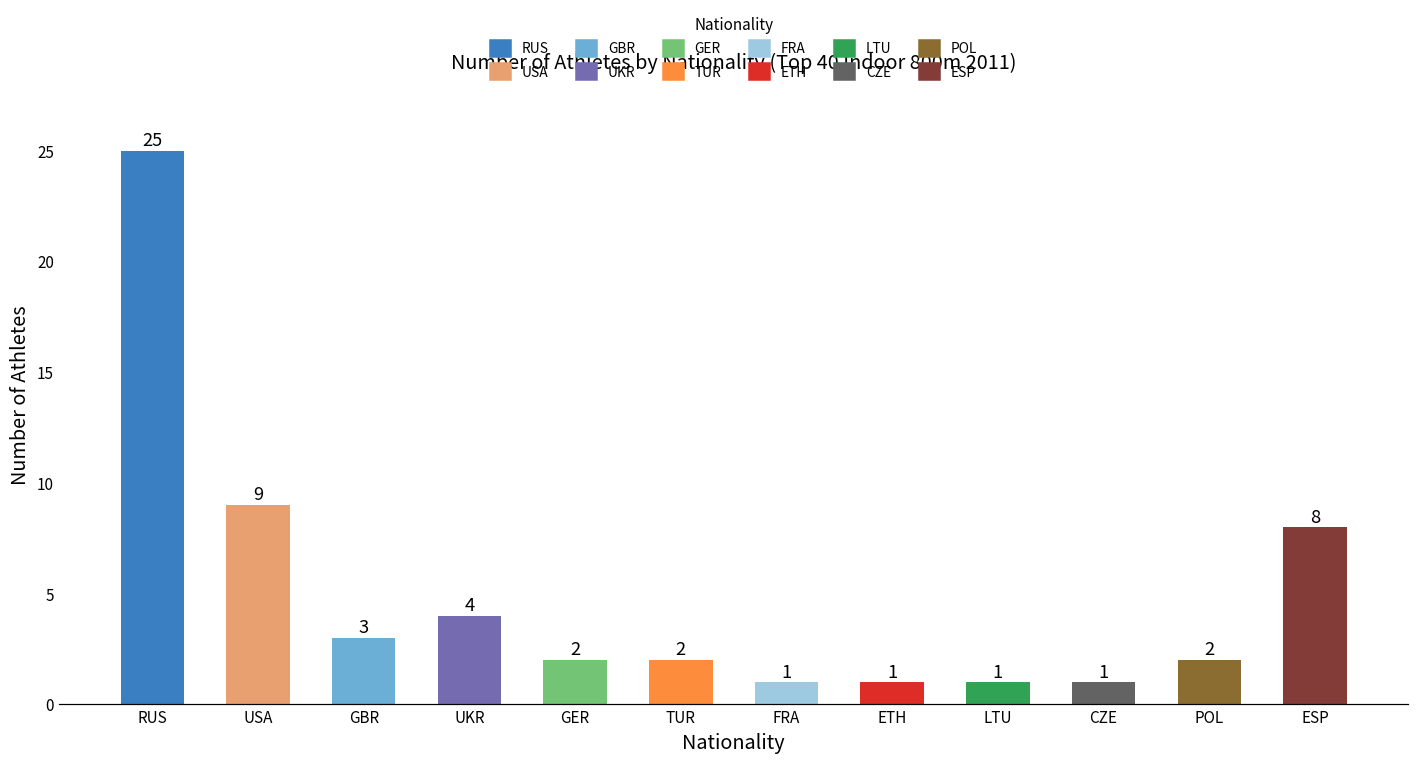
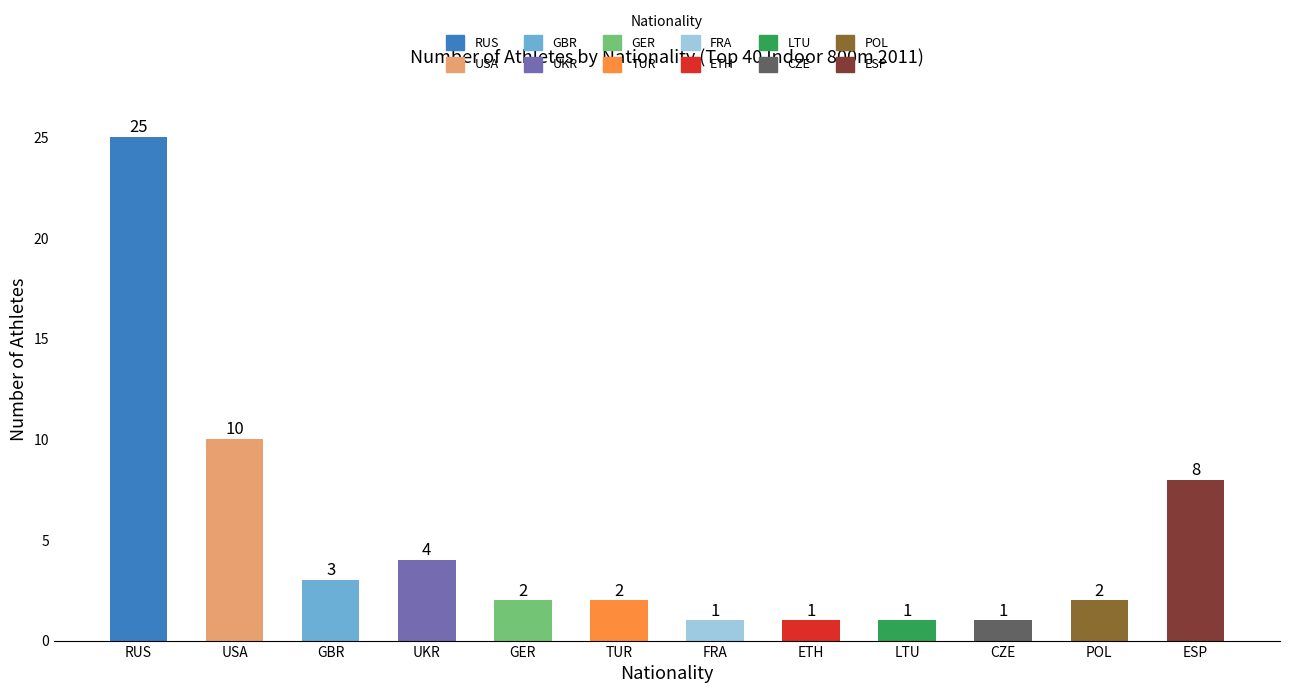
USA: 9 -> 10
